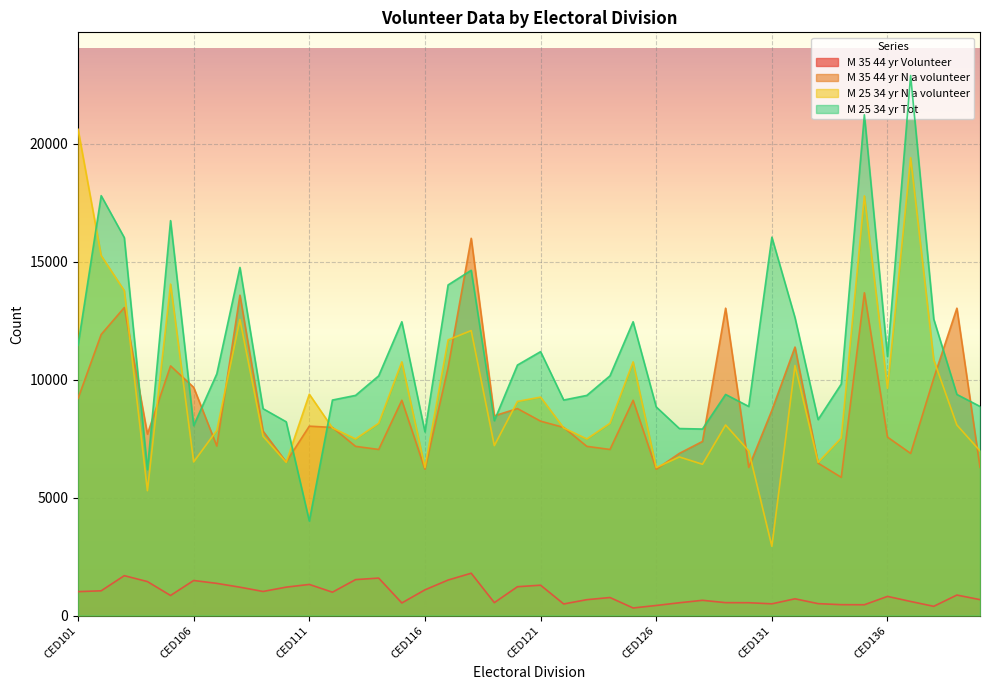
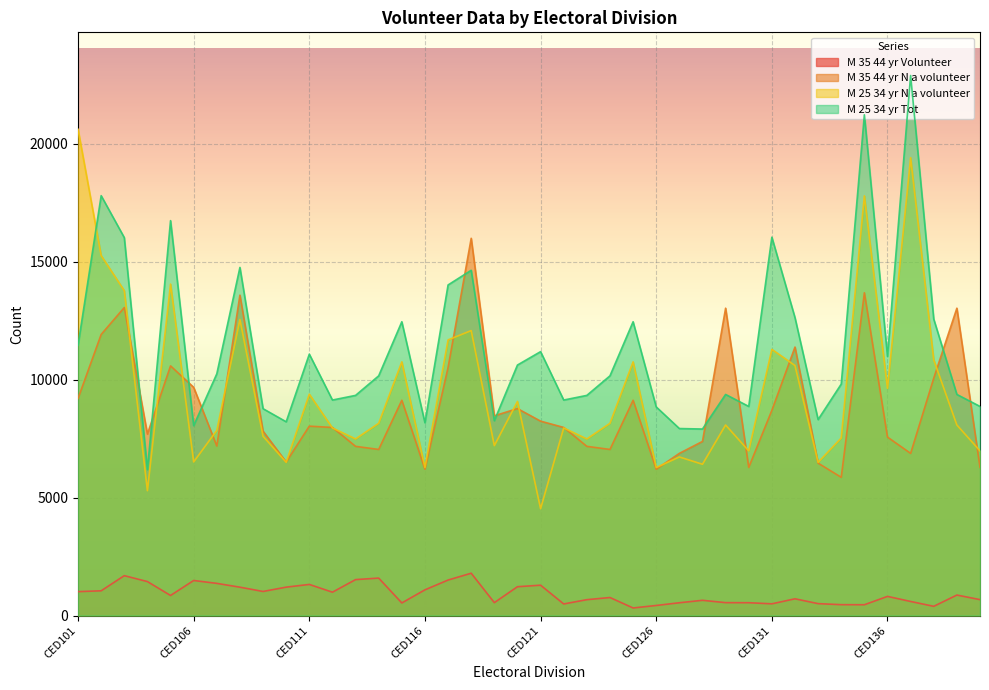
M 25 34 yr Tot, CED111: 4000 -> 11100
M 25 34 yr Tot, CED116: 7800 -> 8200
M 25 34 yr N a volunteer, CED121: 9300 -> 4500
M 25 34 yr N a volunteer, CED131: 2900 -> 11300
